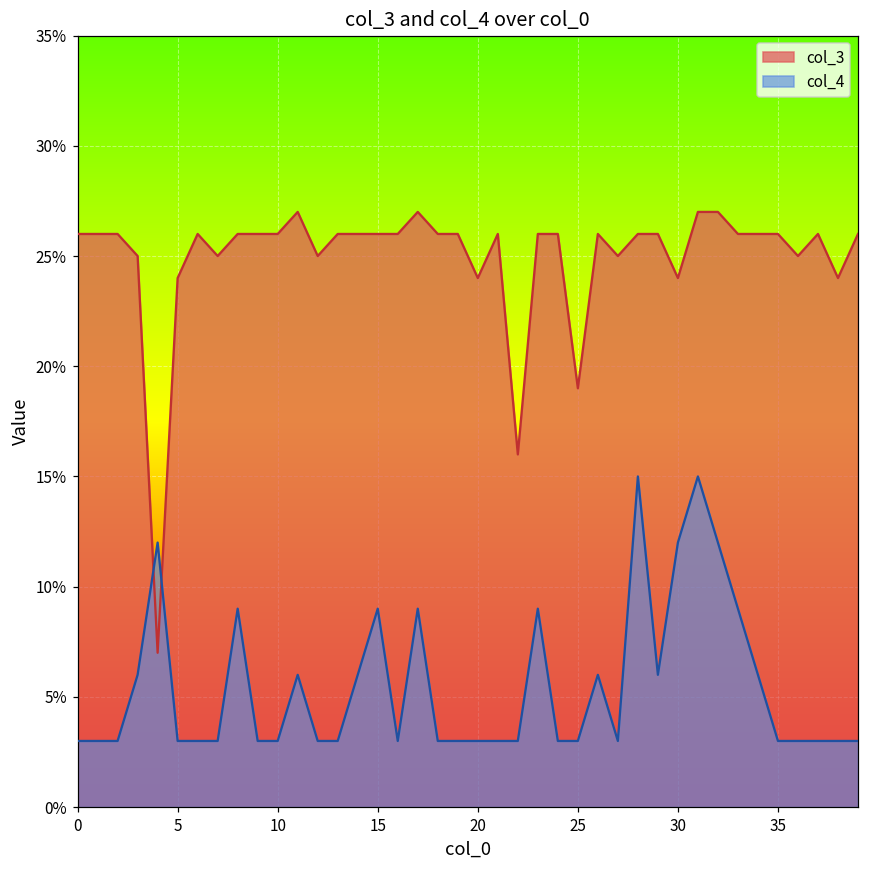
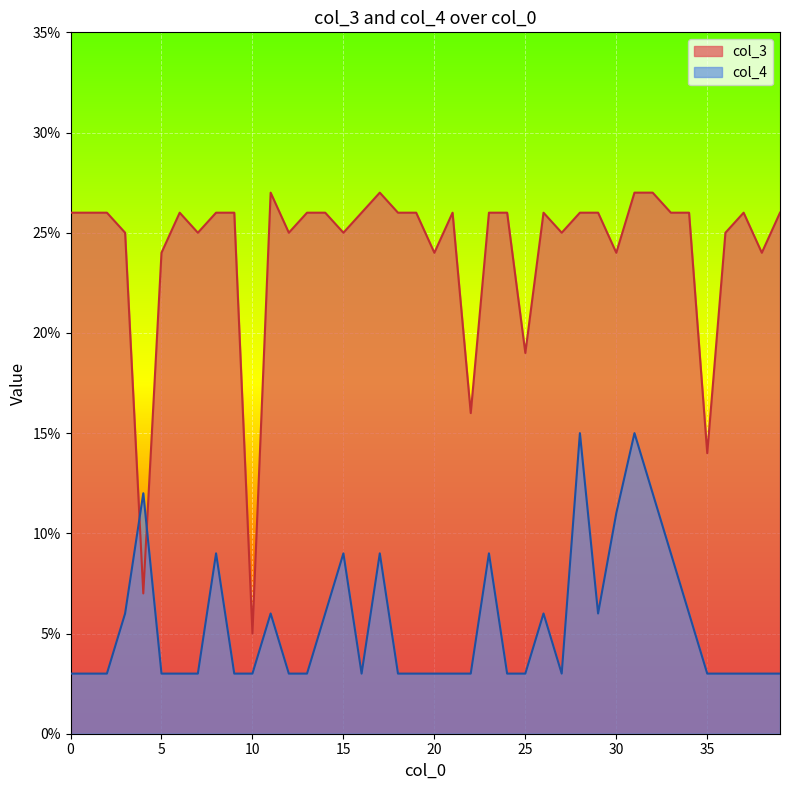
col_3, 10: 26.0% -> 5.0%
col_3, 15: 26.0% -> 25.0%
col_4, 30: 12.0% -> 11.0%
col_3, 35: 26.0% -> 14.0%
